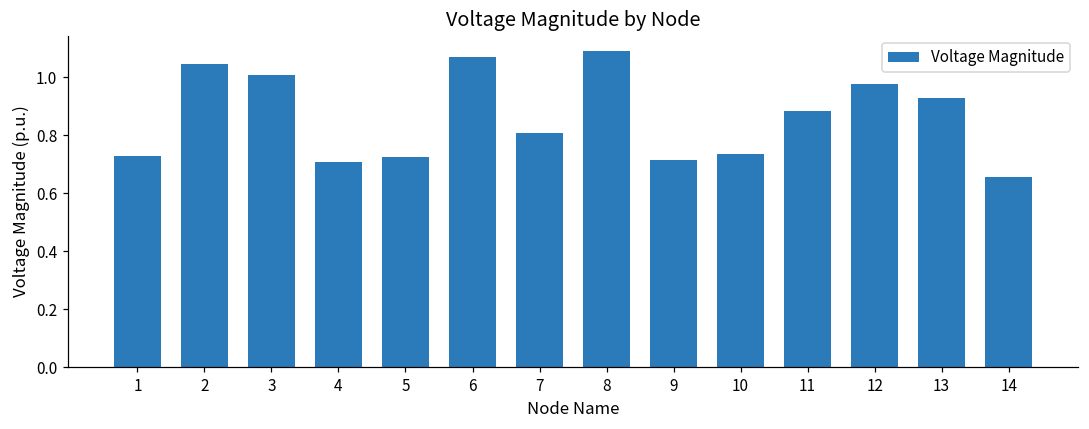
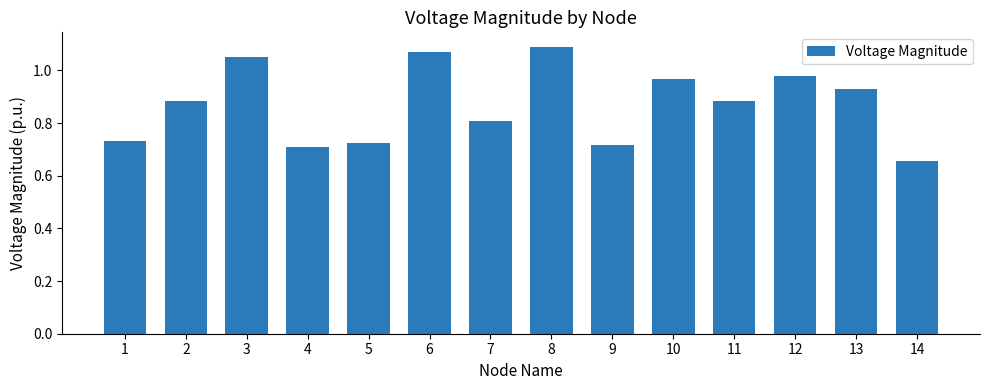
2: 1.05 -> 0.88
3: 1.01 -> 1.05
10: 0.74 -> 0.97
